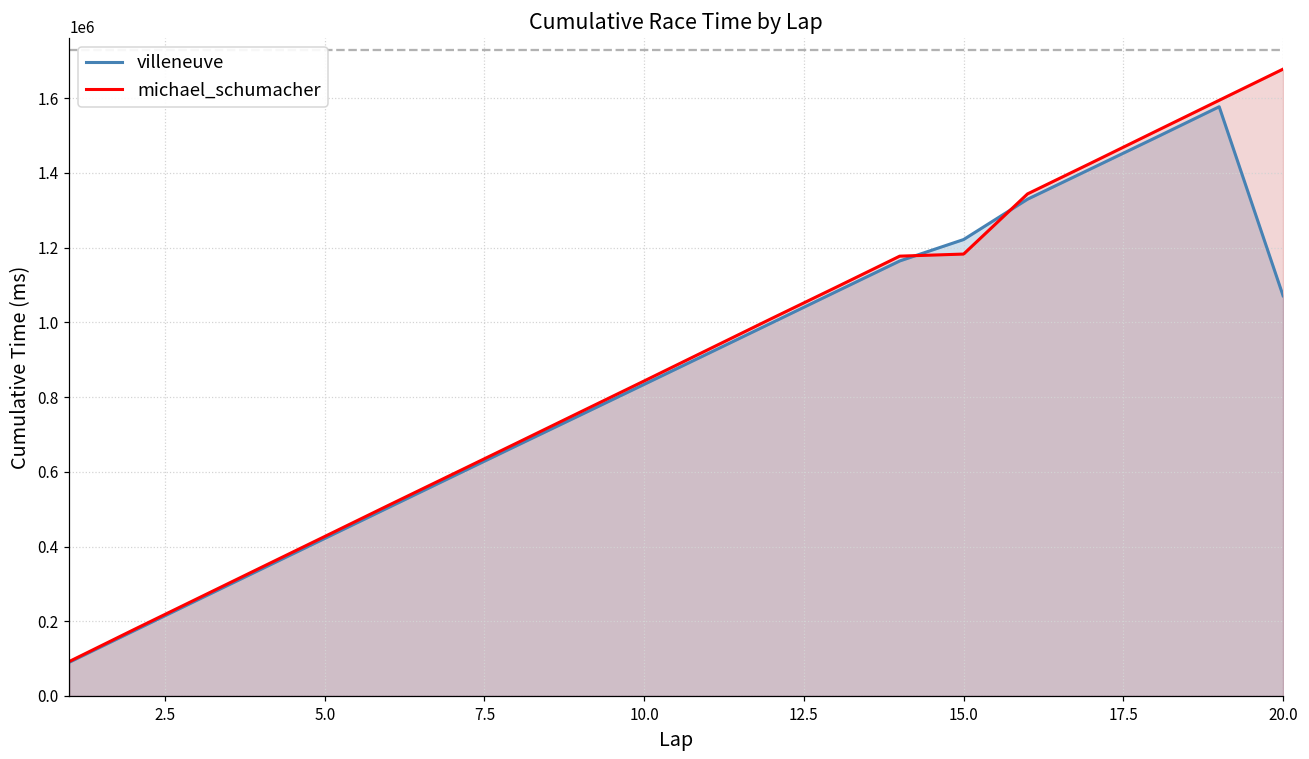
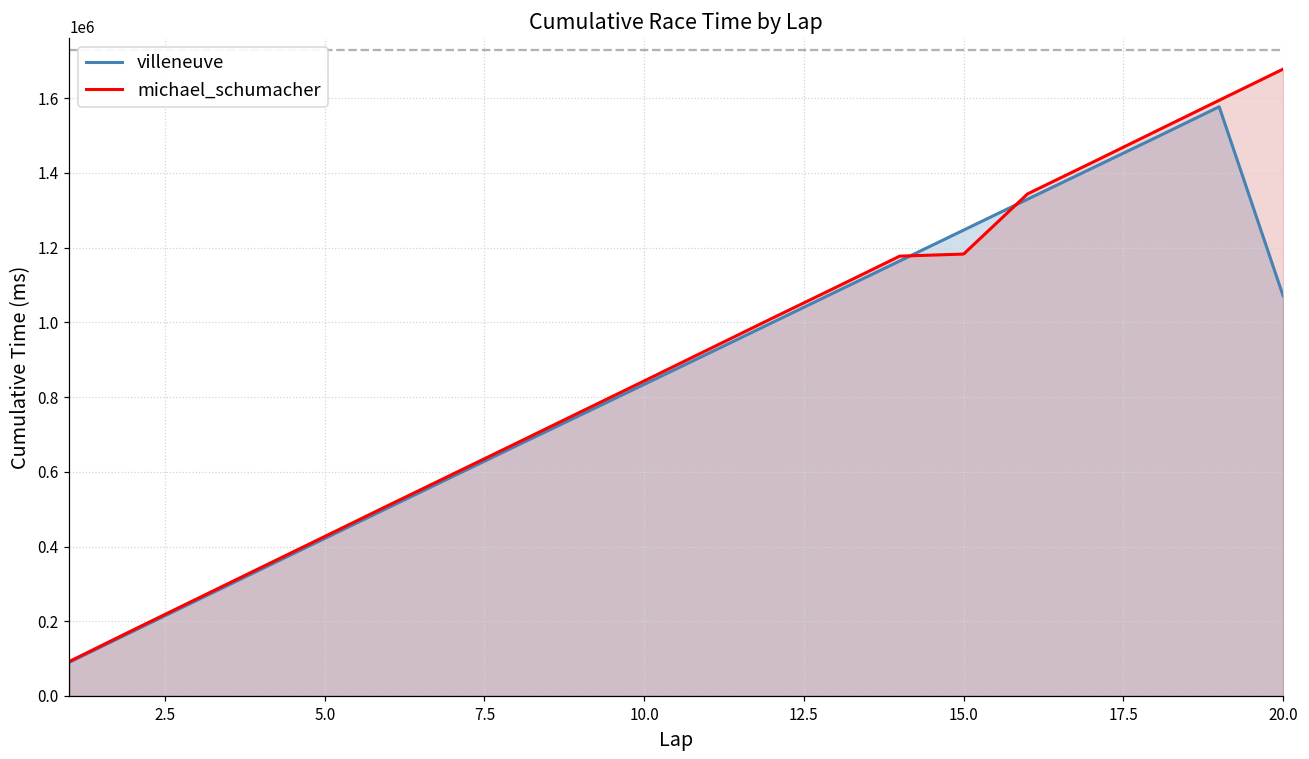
villeneuve, 15.0: 1220000 -> 1250000
